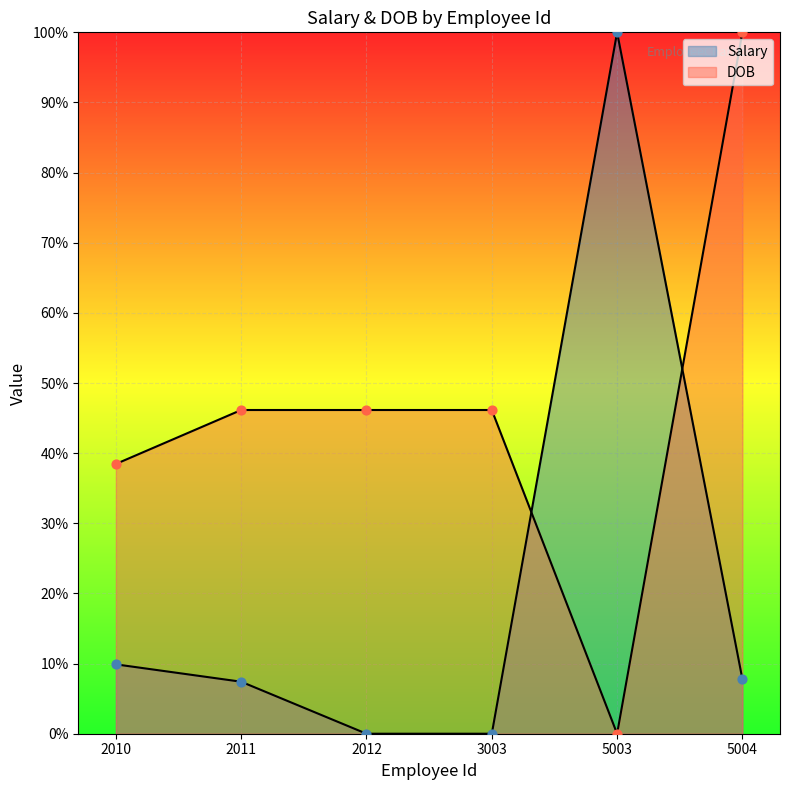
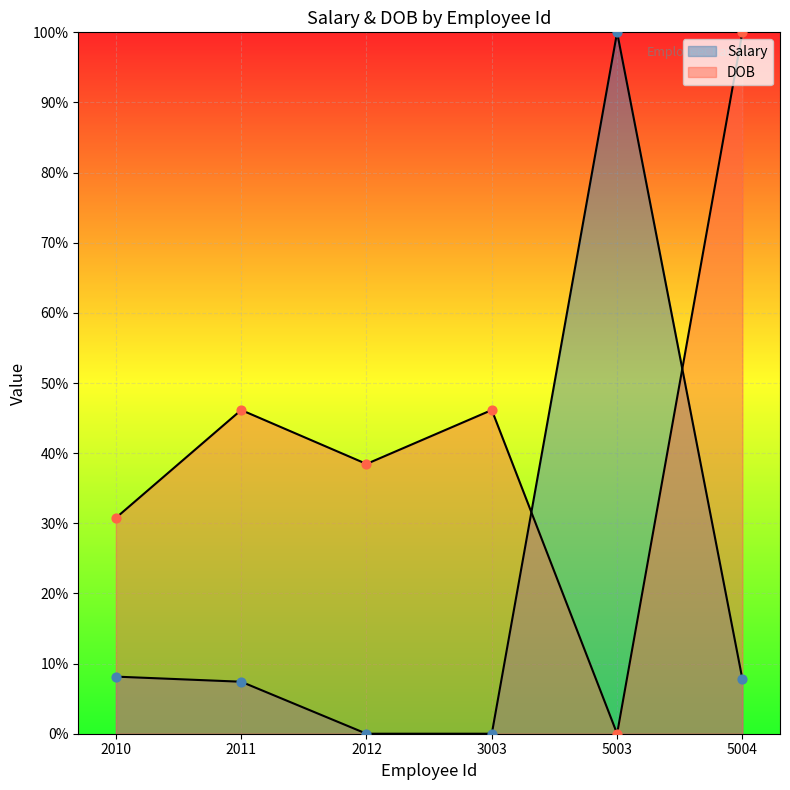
Salary, 2010: 10% -> 8%
DOB, 2010: 38% -> 31%
DOB, 2012: 46% -> 38%
